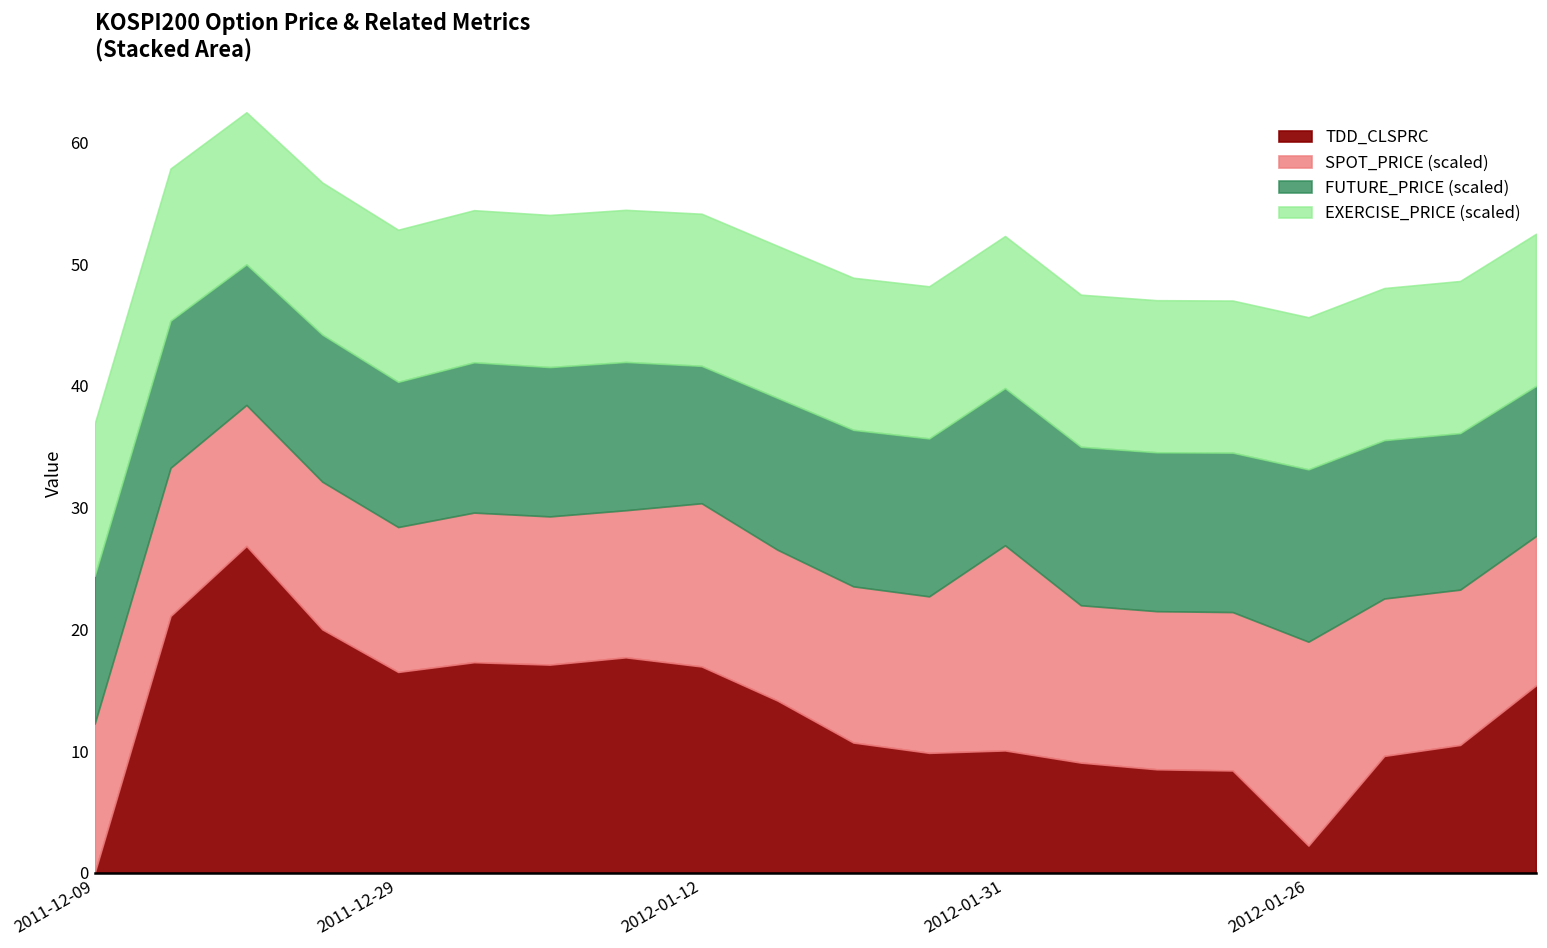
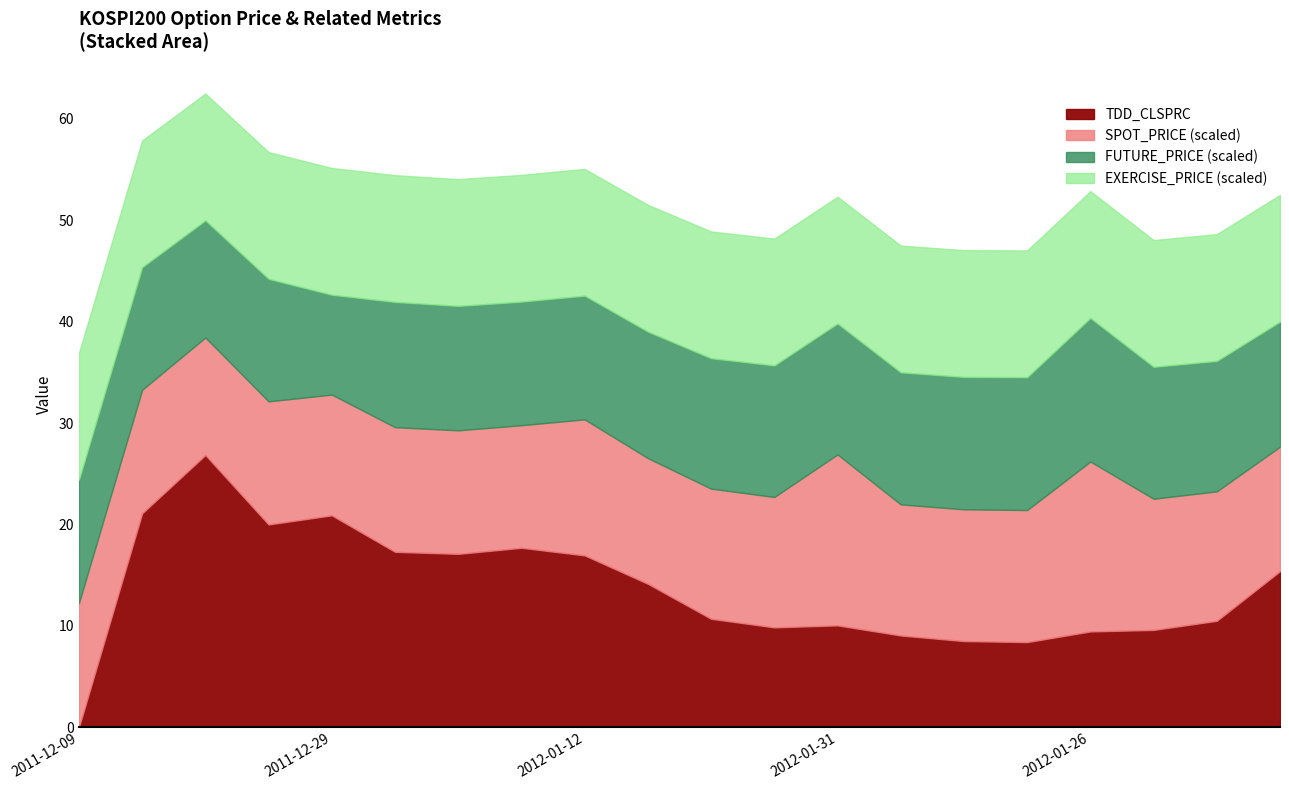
TDD_CLSPRC, 2011-12-29: 16.5 -> 20.9
FUTURE_PRICE (scaled), 2011-12-29: 11.9 -> 9.8
FUTURE_PRICE (scaled), 2012-01-12: 11.3 -> 12.2
TDD_CLSPRC, 2012-01-26: 2.2 -> 9.5
